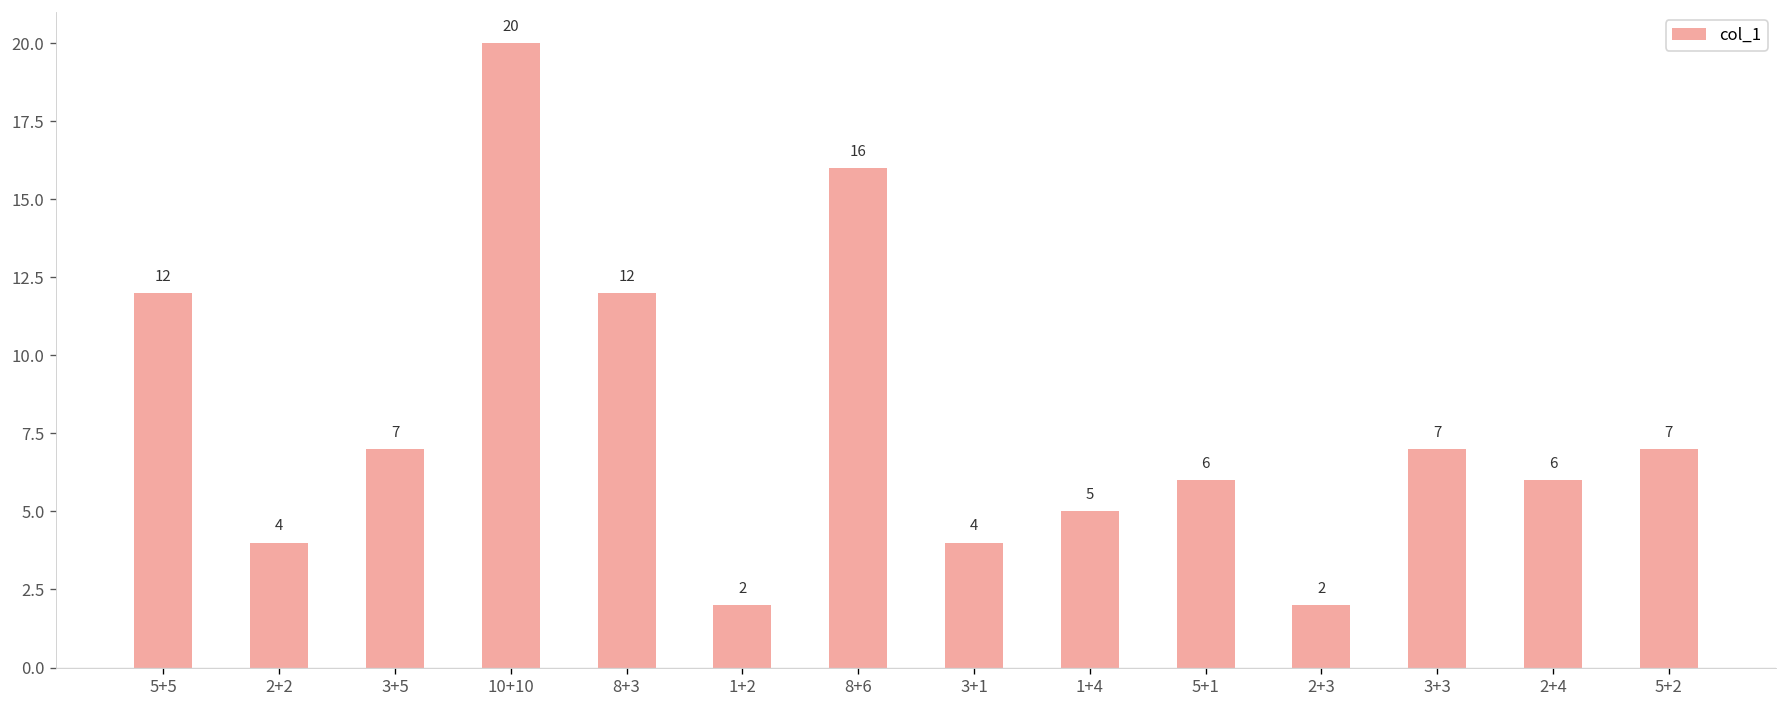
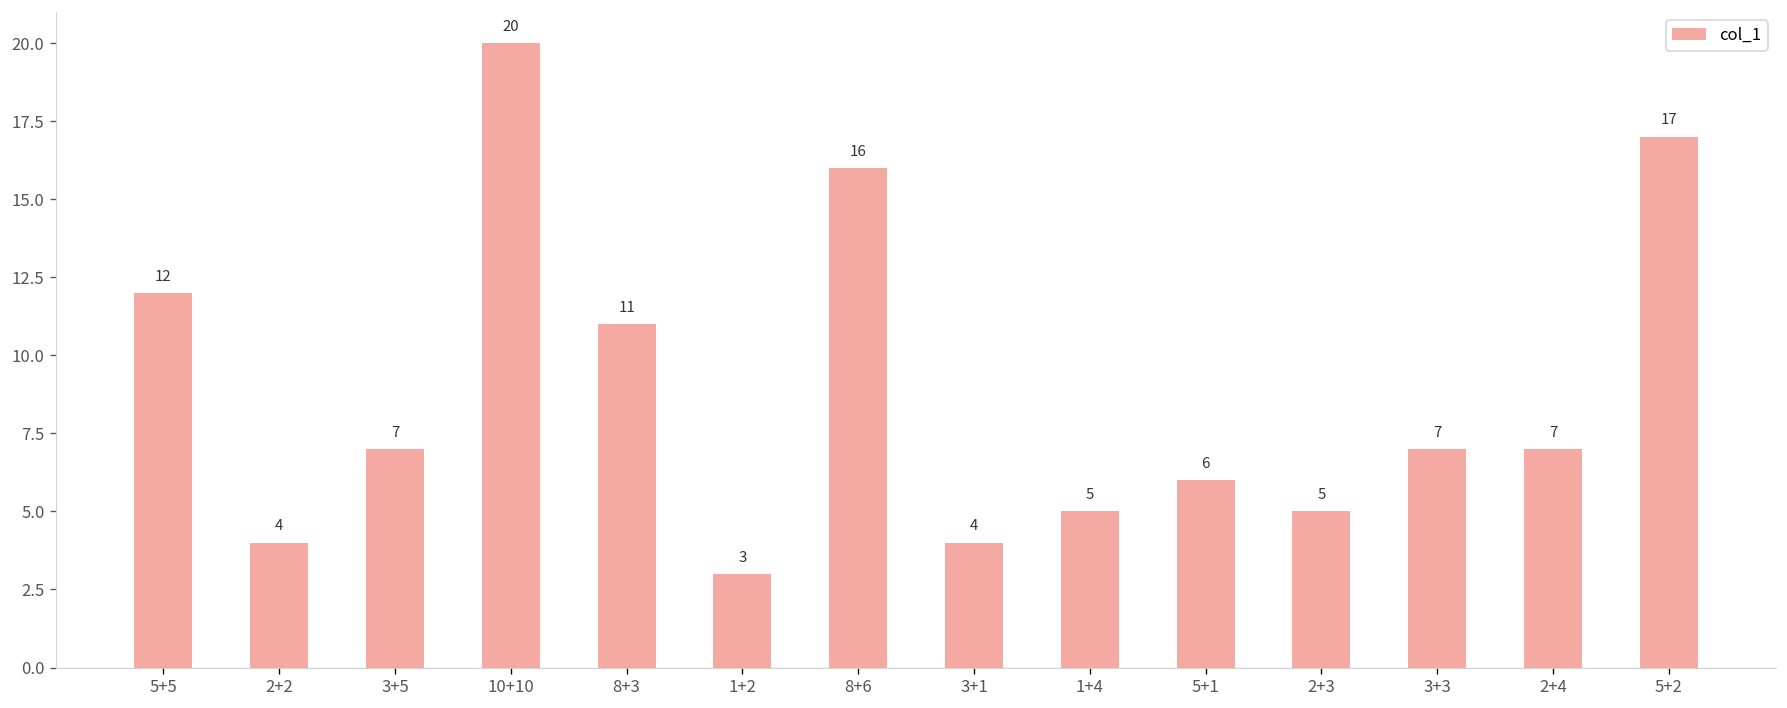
8+3: 12 -> 11
1+2: 2 -> 3
2+3: 2 -> 5
2+4: 6 -> 7
5+2: 7 -> 17
